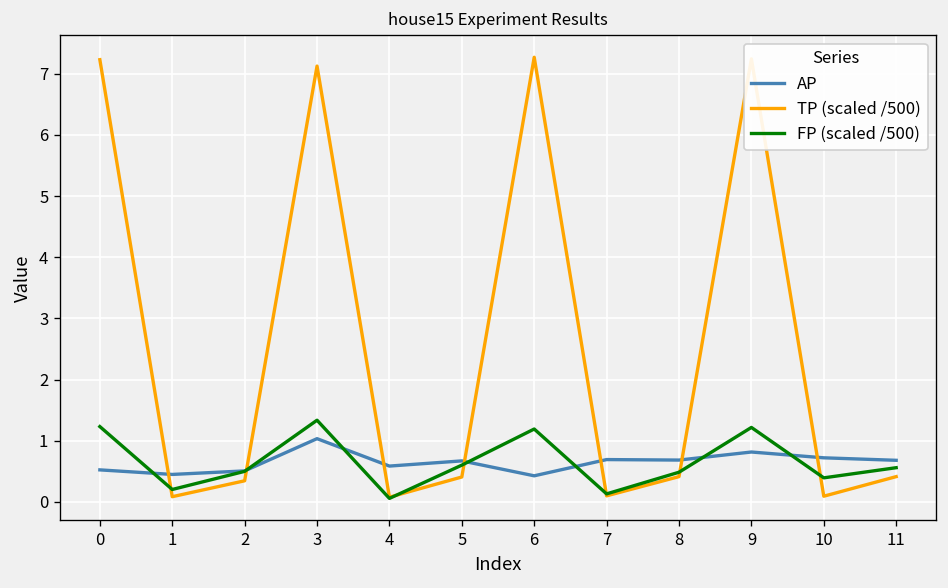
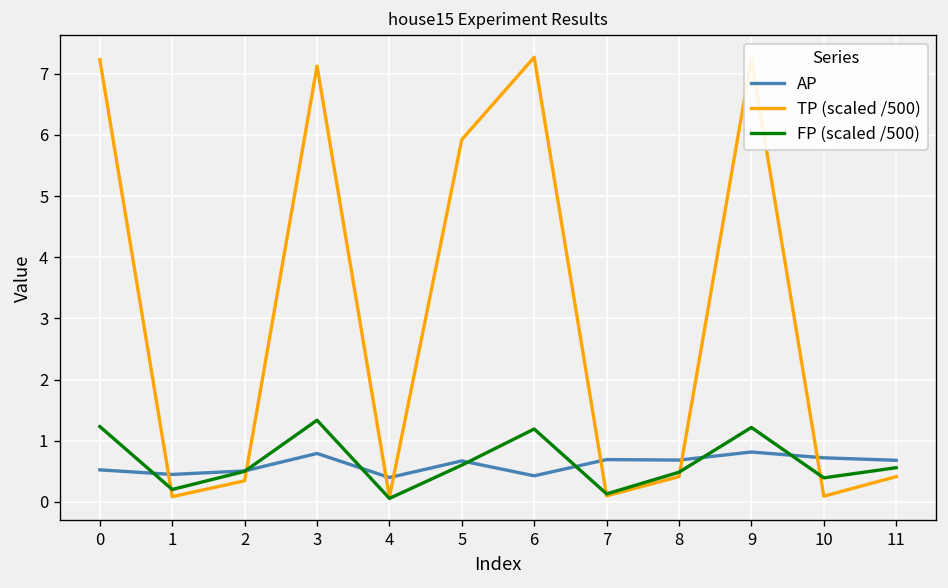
AP, 3: 1.0 -> 0.8
AP, 4: 0.6 -> 0.4
TP (scaled /500), 5: 0.4 -> 5.9
